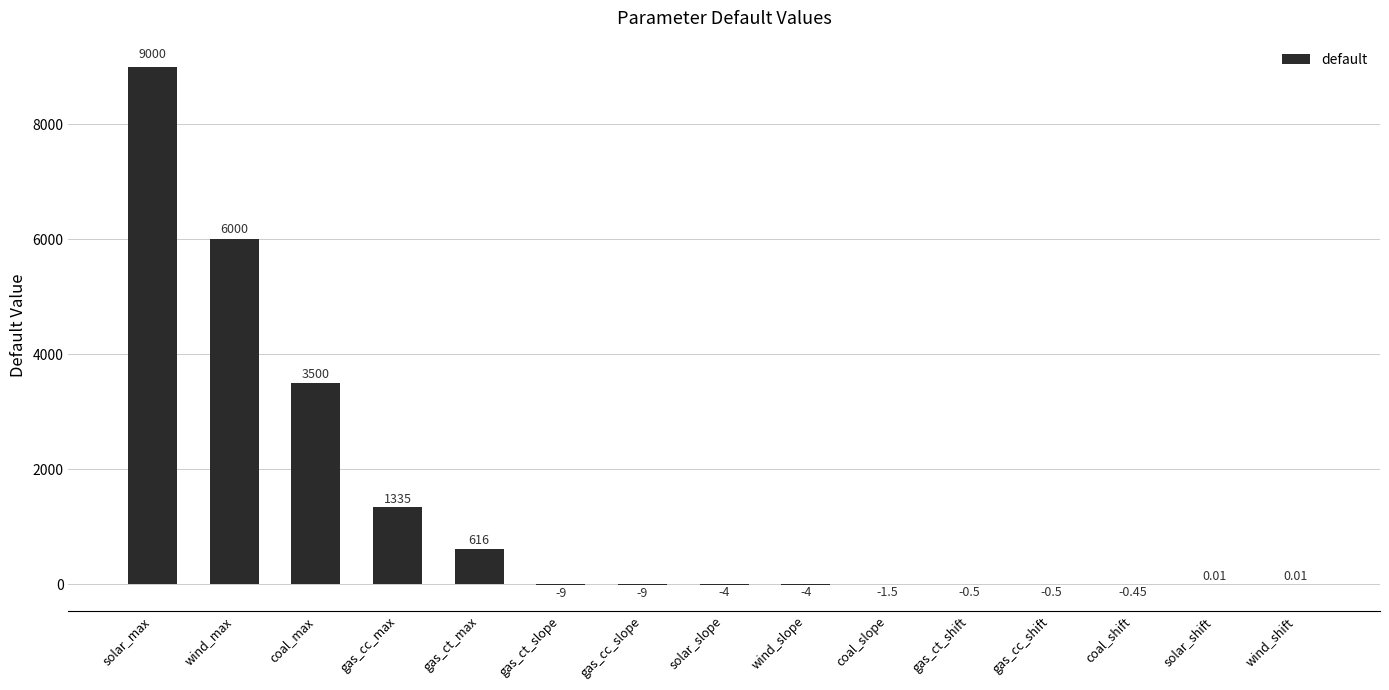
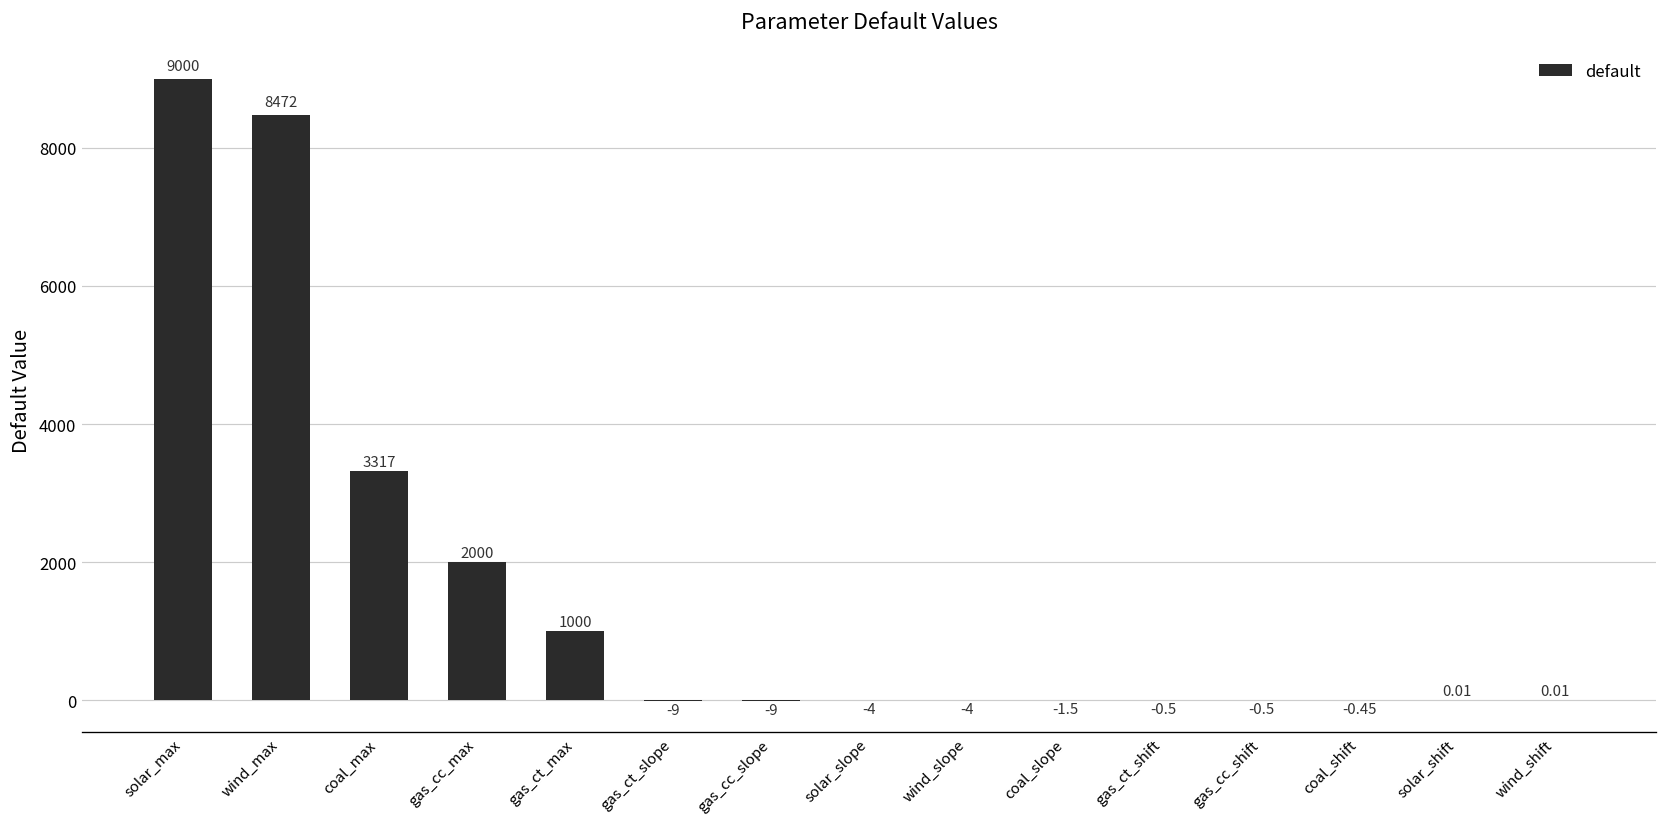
wind_max: 6000 -> 8472
coal_max: 3500 -> 3317
gas_cc_max: 1335 -> 2000
gas_ct_max: 616 -> 1000
